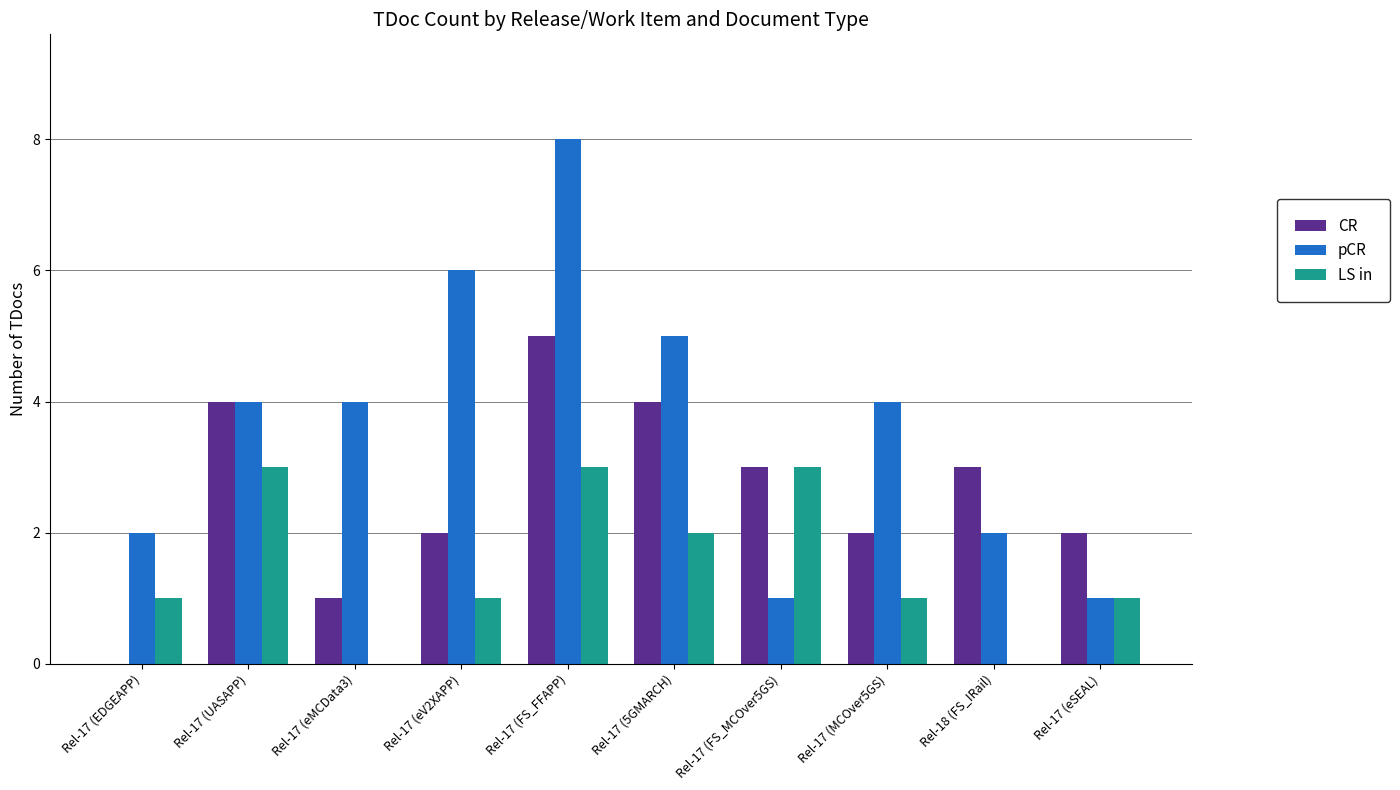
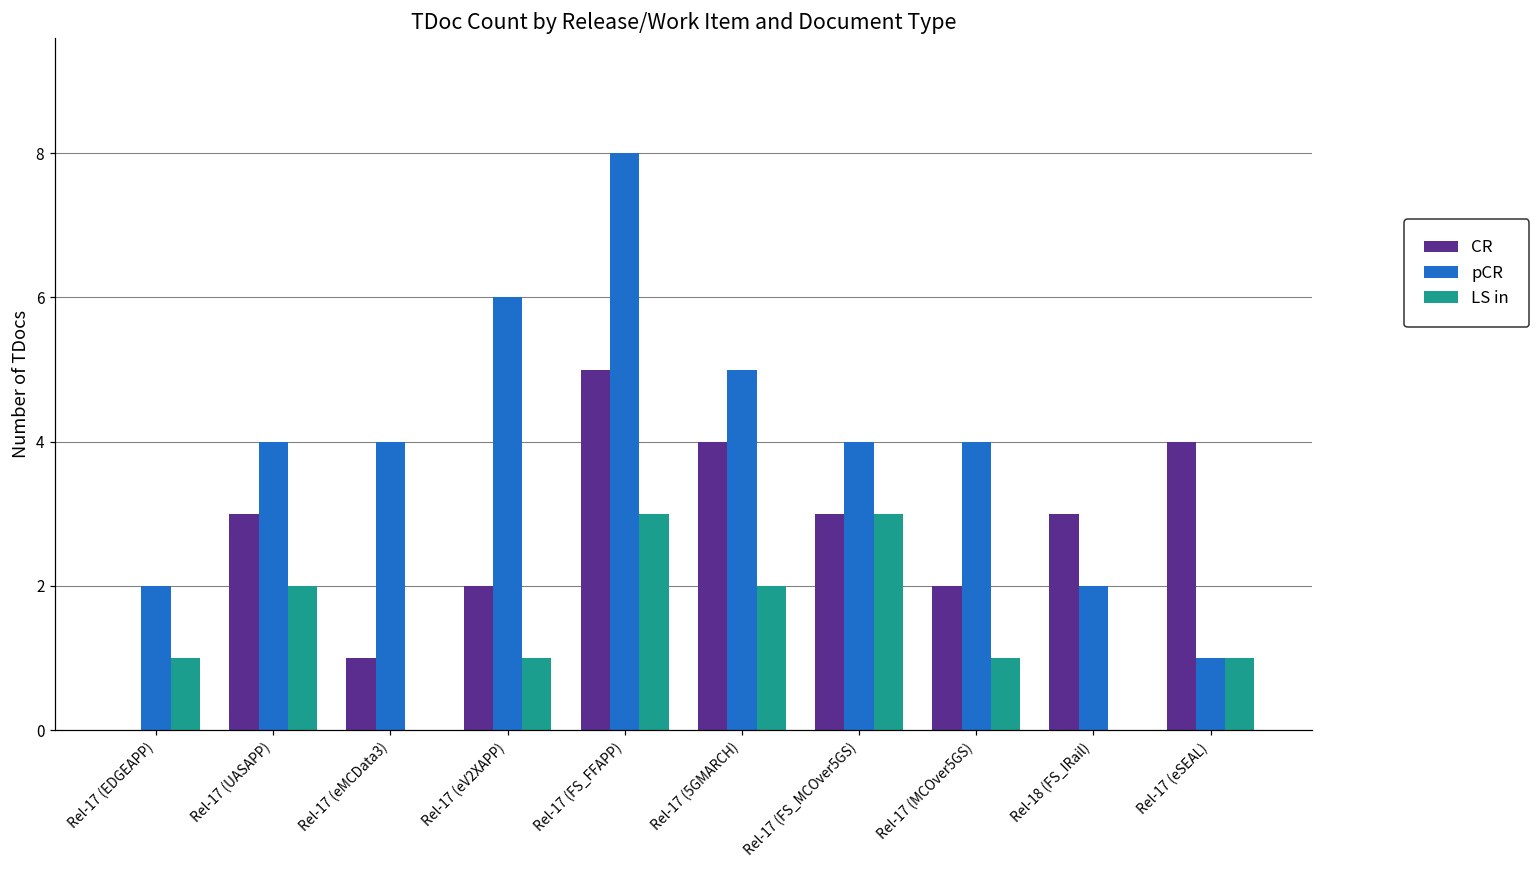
CR, Rel-17 (UASAPP): 4 -> 3
LS in, Rel-17 (UASAPP): 3 -> 2
pCR, Rel-17 (FS_MCOver5GS): 1 -> 4
CR, Rel-17 (eSEAL): 2 -> 4
